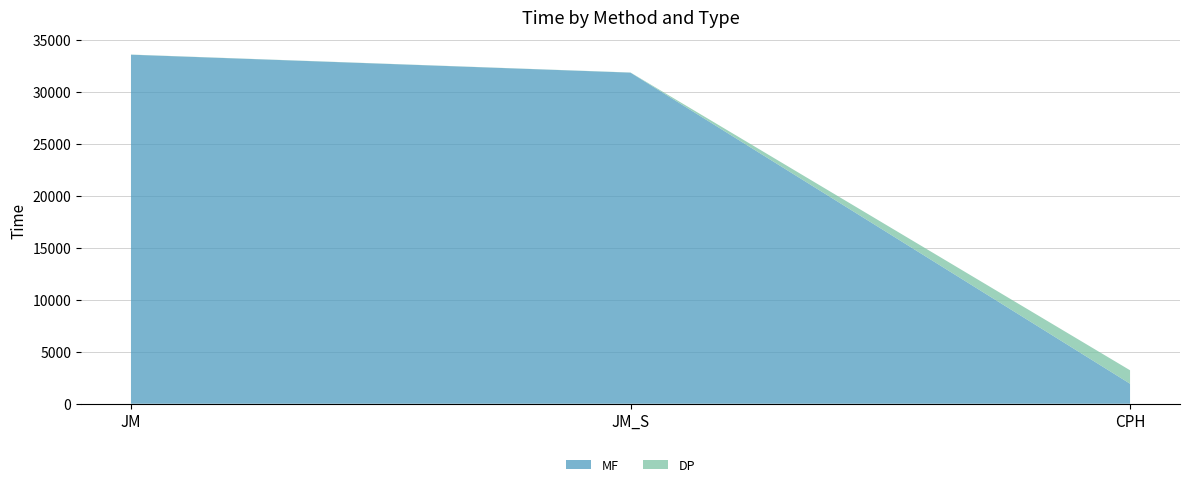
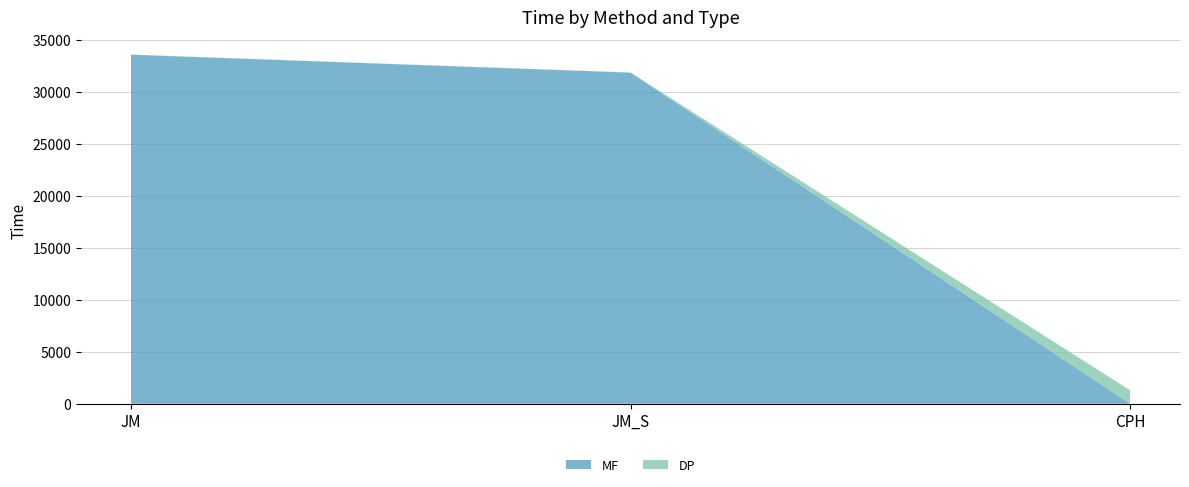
MF, CPH: 1900 -> 0
